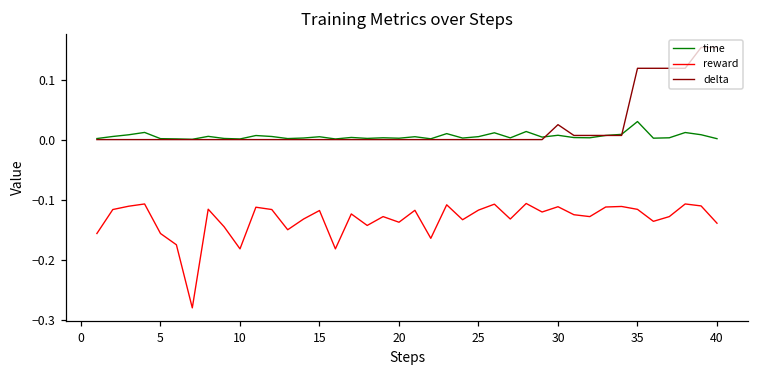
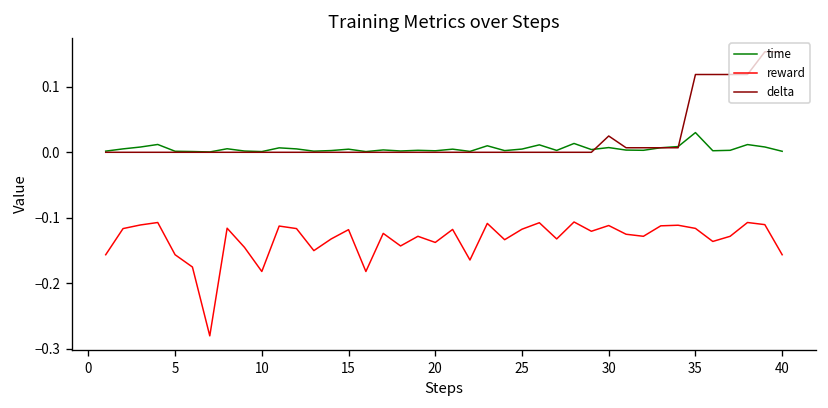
reward, 40: -0.14 -> -0.16
